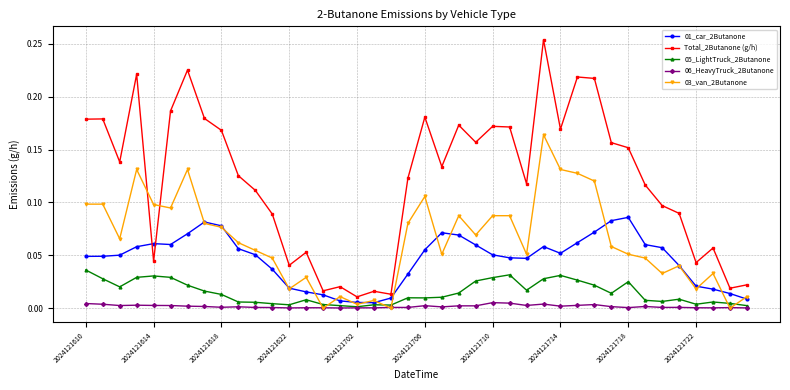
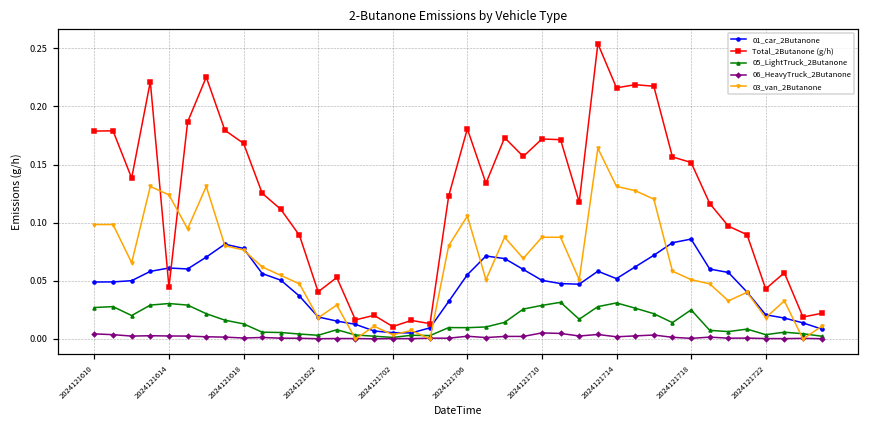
05_LightTruck_2Butanone, 2024121610: 0.036 -> 0.027
03_van_2Butanone, 2024121614: 0.098 -> 0.124
Total_2Butanone (g/h), 2024121714: 0.169 -> 0.216
